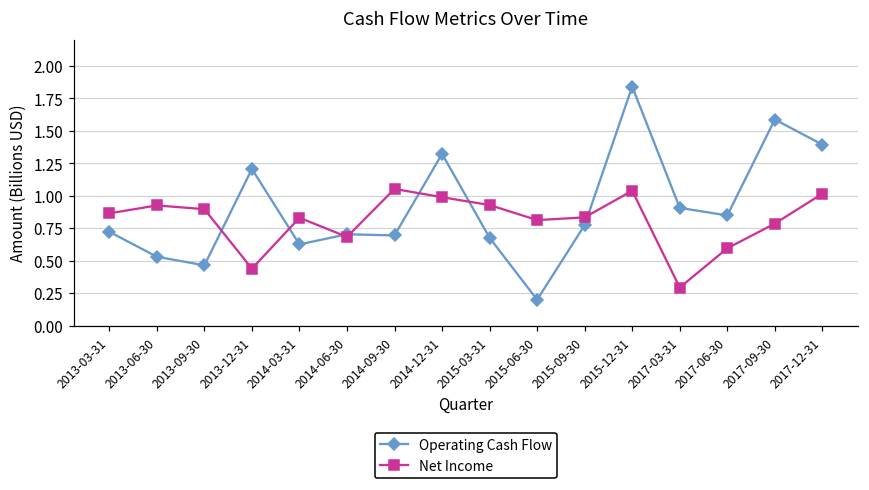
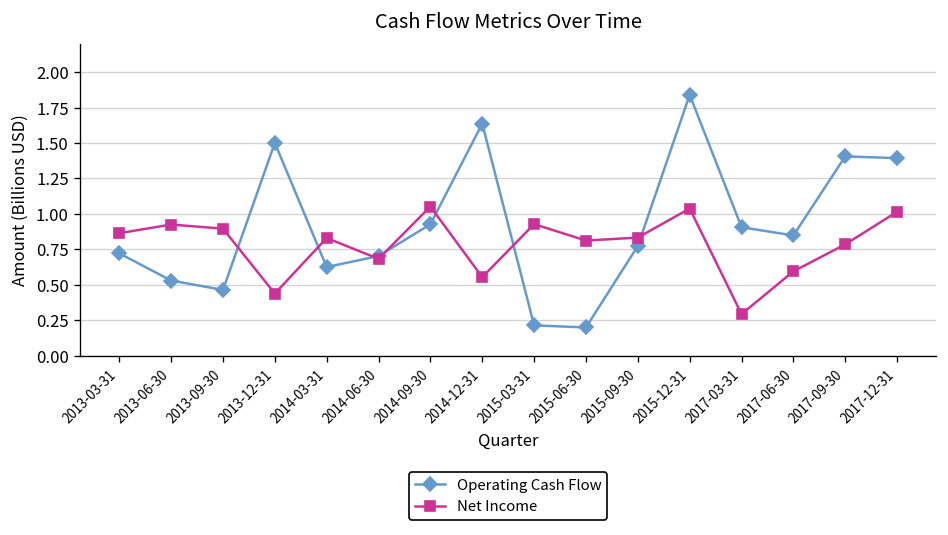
Operating Cash Flow, 2013-12-31: 1.21 -> 1.50
Operating Cash Flow, 2014-09-30: 0.69 -> 0.93
Operating Cash Flow, 2014-12-31: 1.32 -> 1.64
Net Income, 2014-12-31: 0.99 -> 0.55
Operating Cash Flow, 2015-03-31: 0.68 -> 0.21
Operating Cash Flow, 2017-09-30: 1.59 -> 1.41
